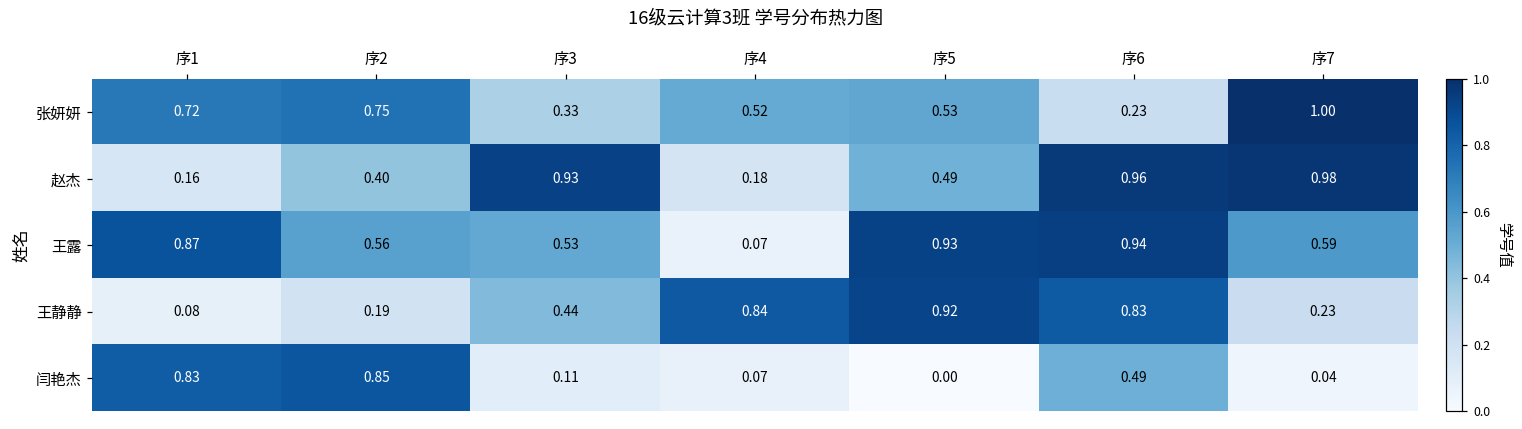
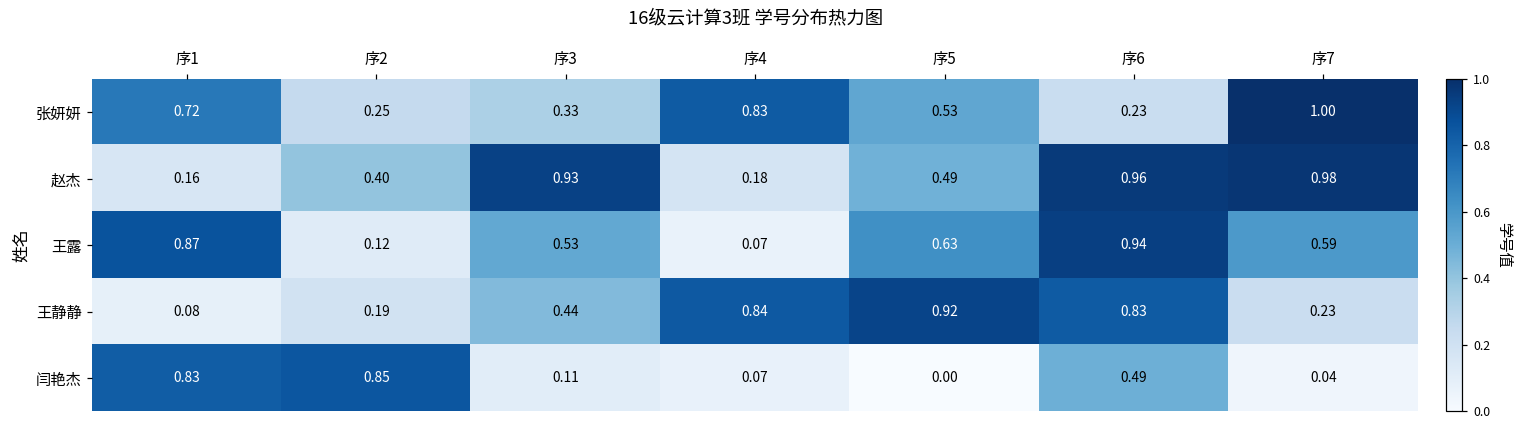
张妍妍, 序2: 0.75 -> 0.25
张妍妍, 序4: 0.52 -> 0.83
王露, 序2: 0.56 -> 0.12
王露, 序5: 0.93 -> 0.63
